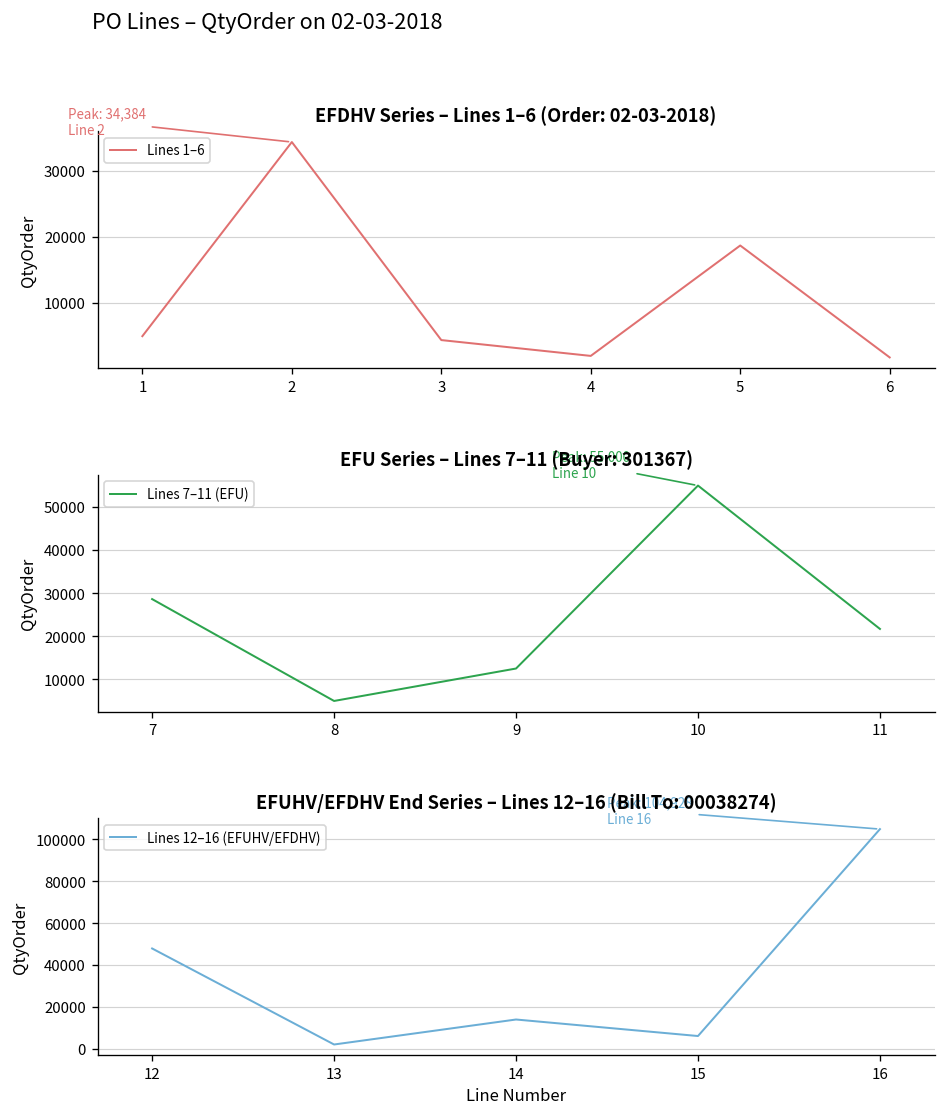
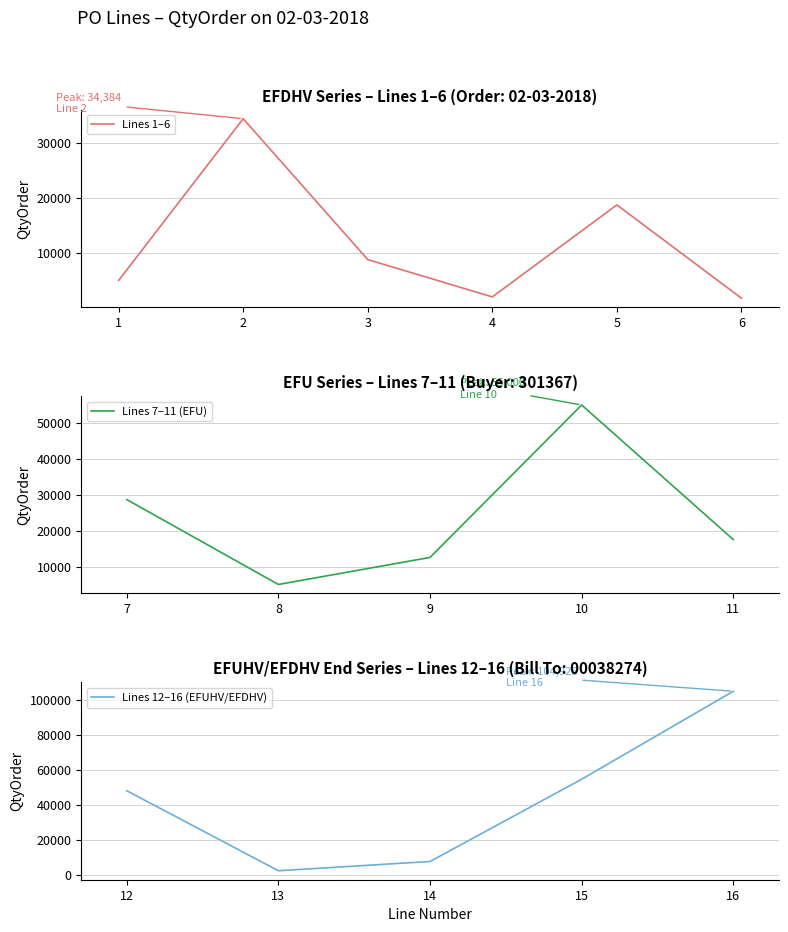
EFDHV Series – Lines 1–6 (Order: 02-03-2018), 3: 4000 -> 9000
EFU Series – Lines 7–11 (Buyer: 301367), 11: 22000 -> 18000
EFUHV/EFDHV End Series – Lines 12–16 (Bill To: 00038274), 14: 14000 -> 8000
EFUHV/EFDHV End Series – Lines 12–16 (Bill To: 00038274), 15: 6000 -> 55000
